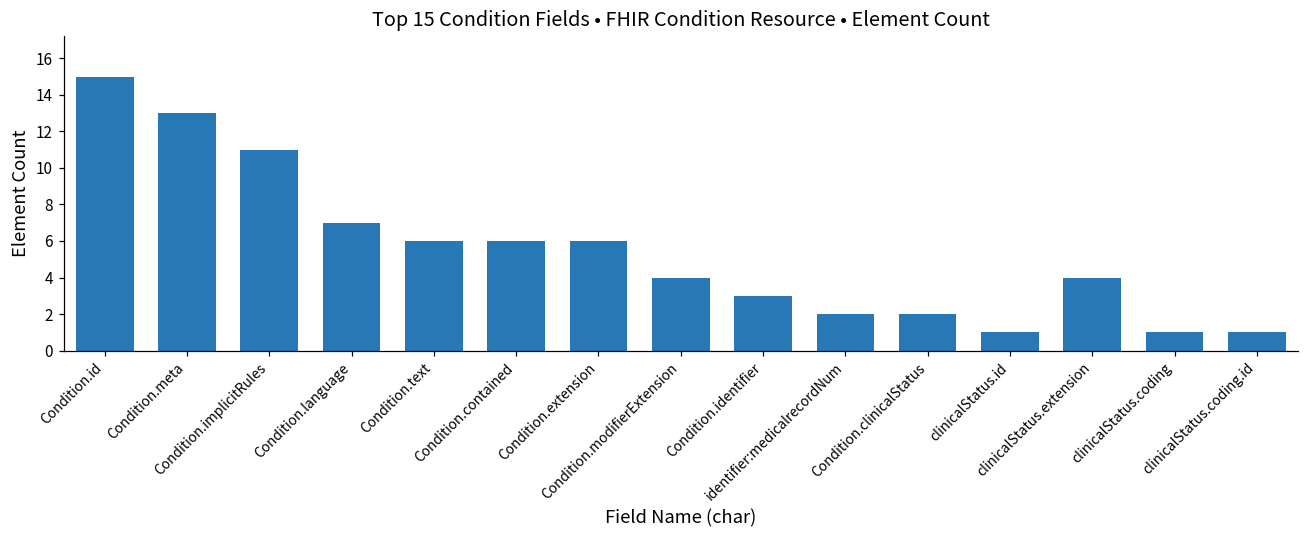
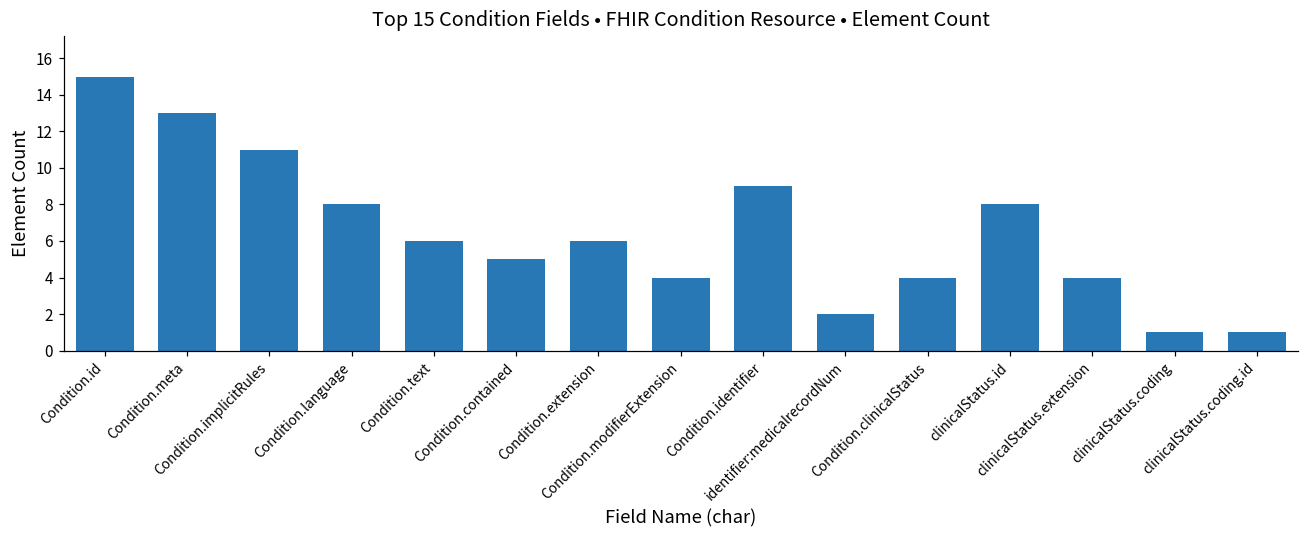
Condition.language: 7 -> 8
Condition.contained: 6 -> 5
Condition.identifier: 3 -> 9
Condition.clinicalStatus: 2 -> 4
clinicalStatus.id: 1 -> 8
